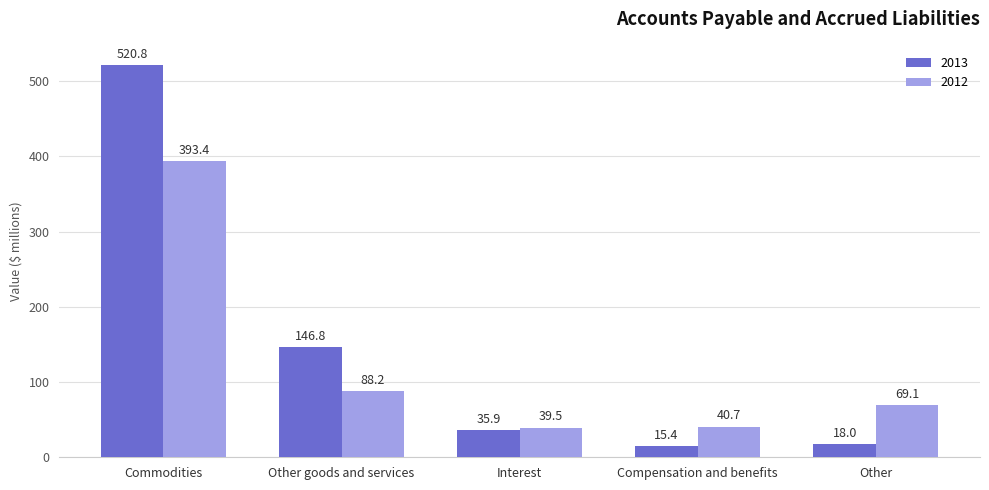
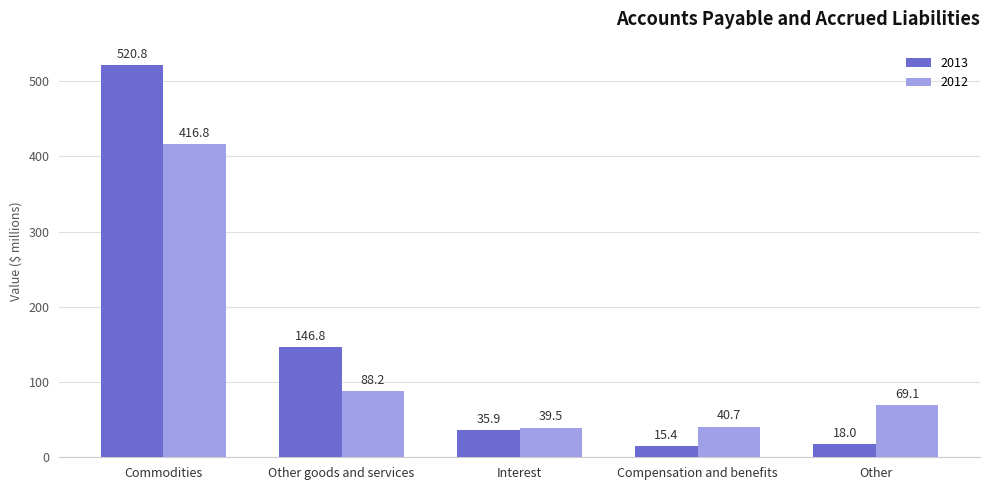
2012, Commodities: 393.4 -> 416.8
